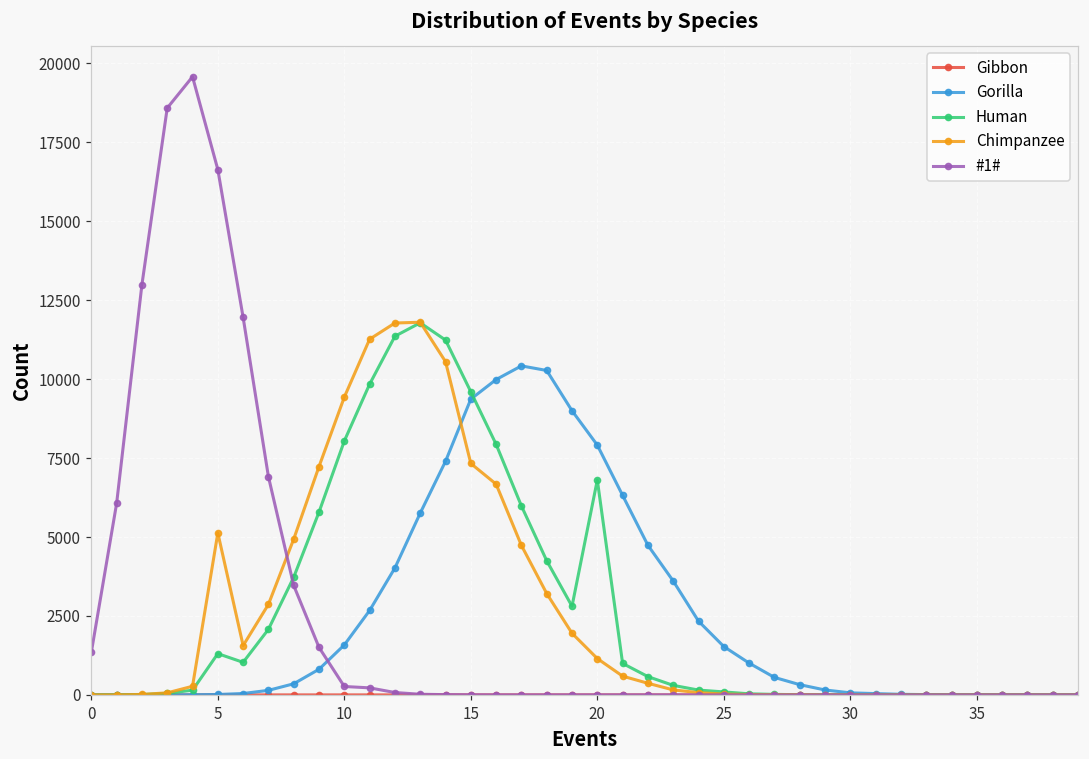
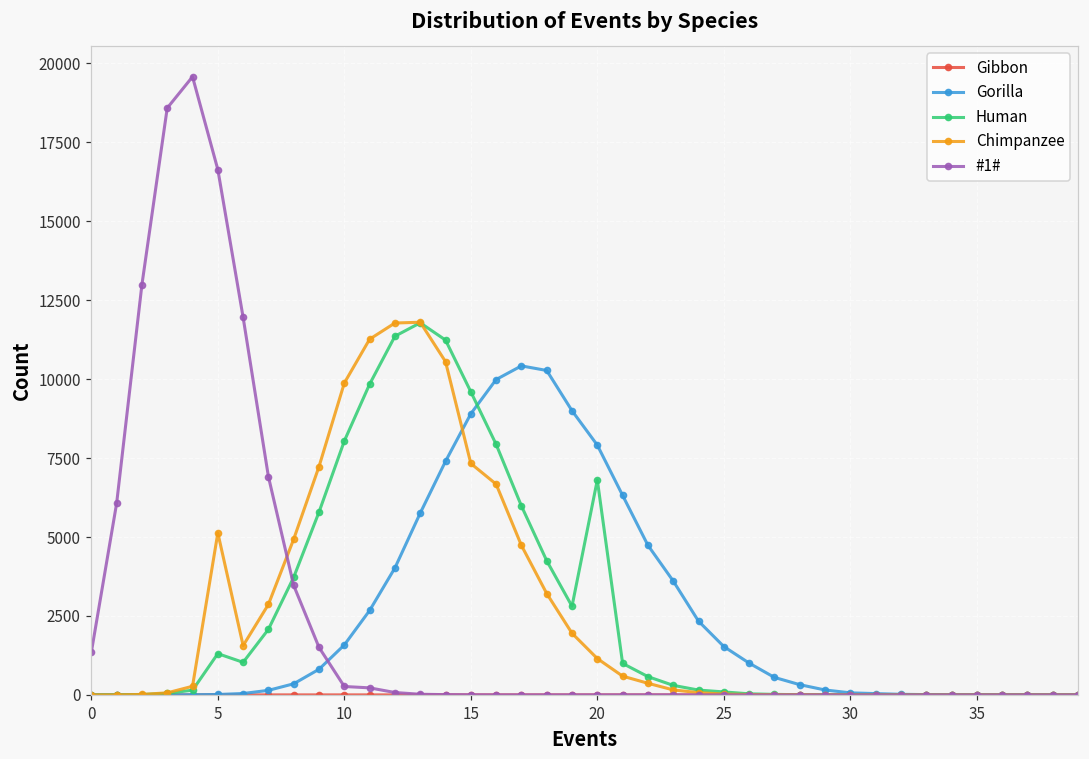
Chimpanzee, 10: 9400 -> 9900
Gorilla, 15: 9400 -> 8900
